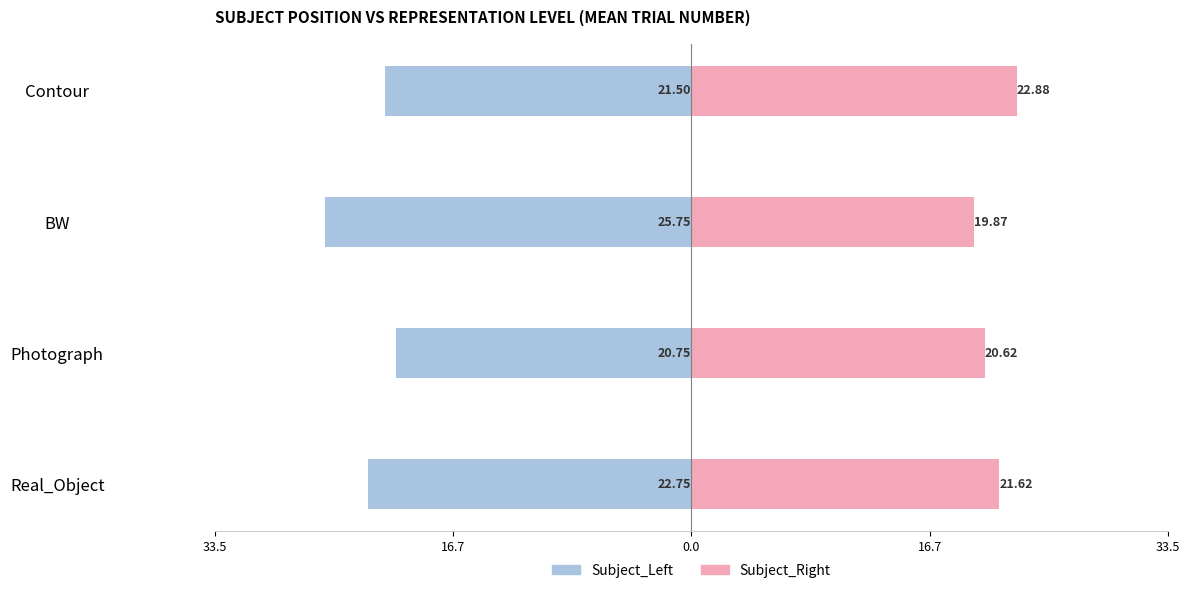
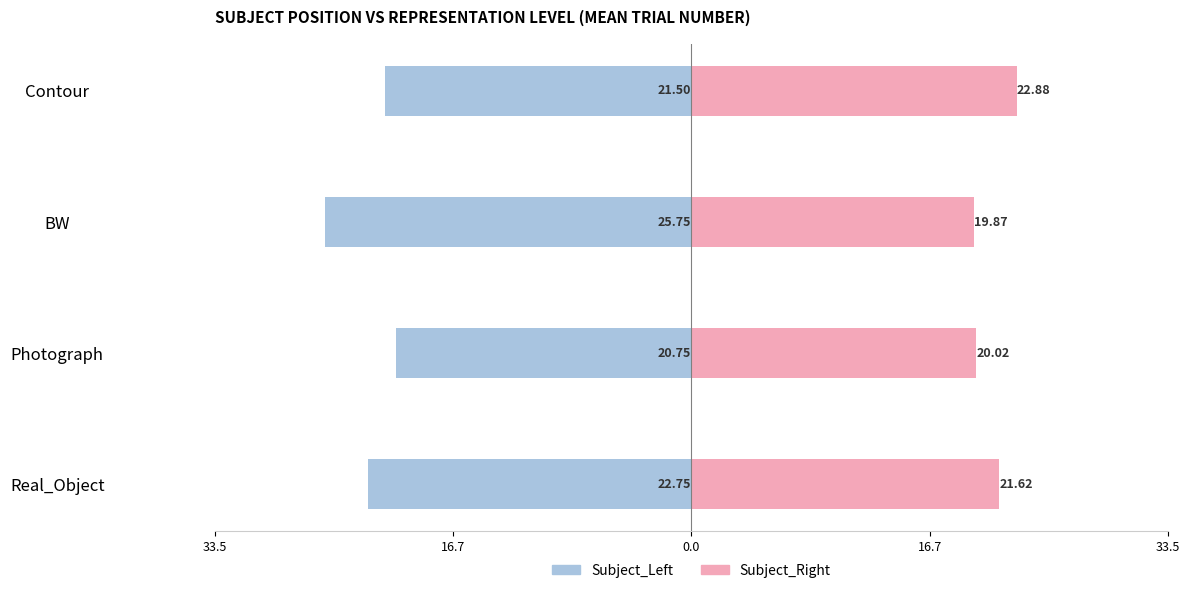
Subject_Right, Photograph: 20.62 -> 20.02
